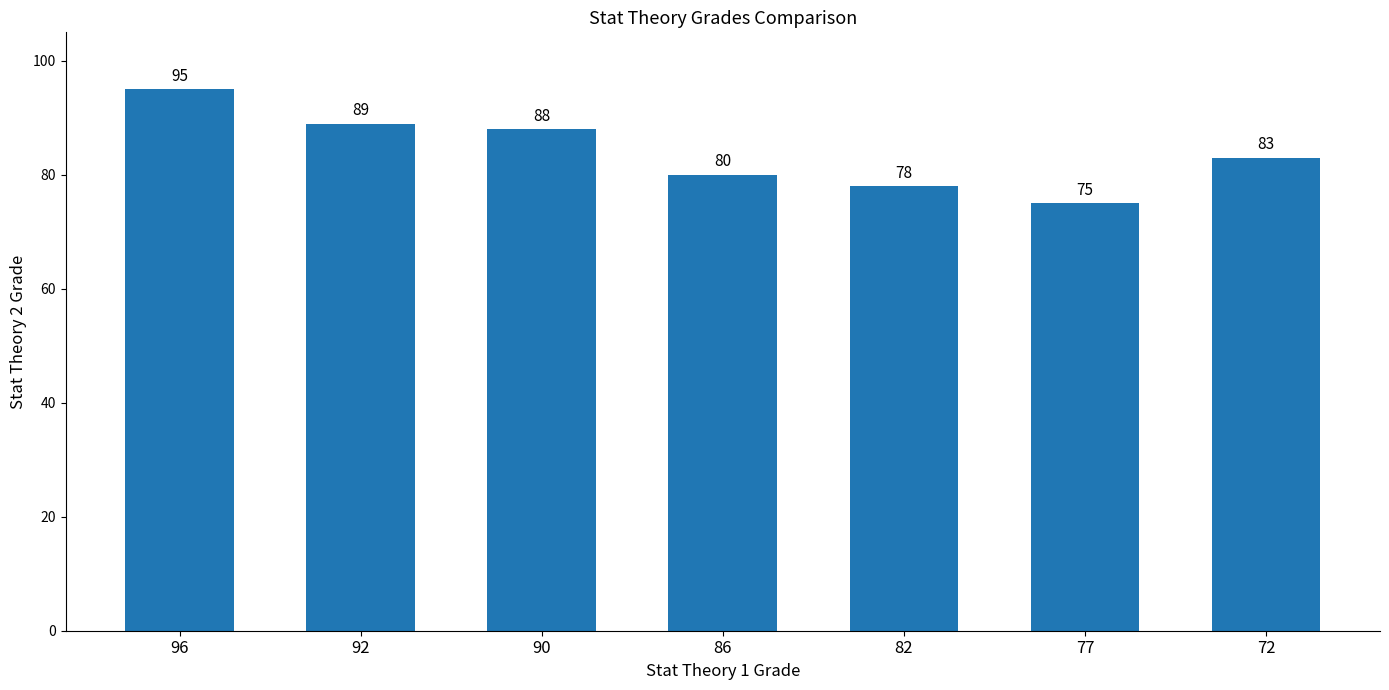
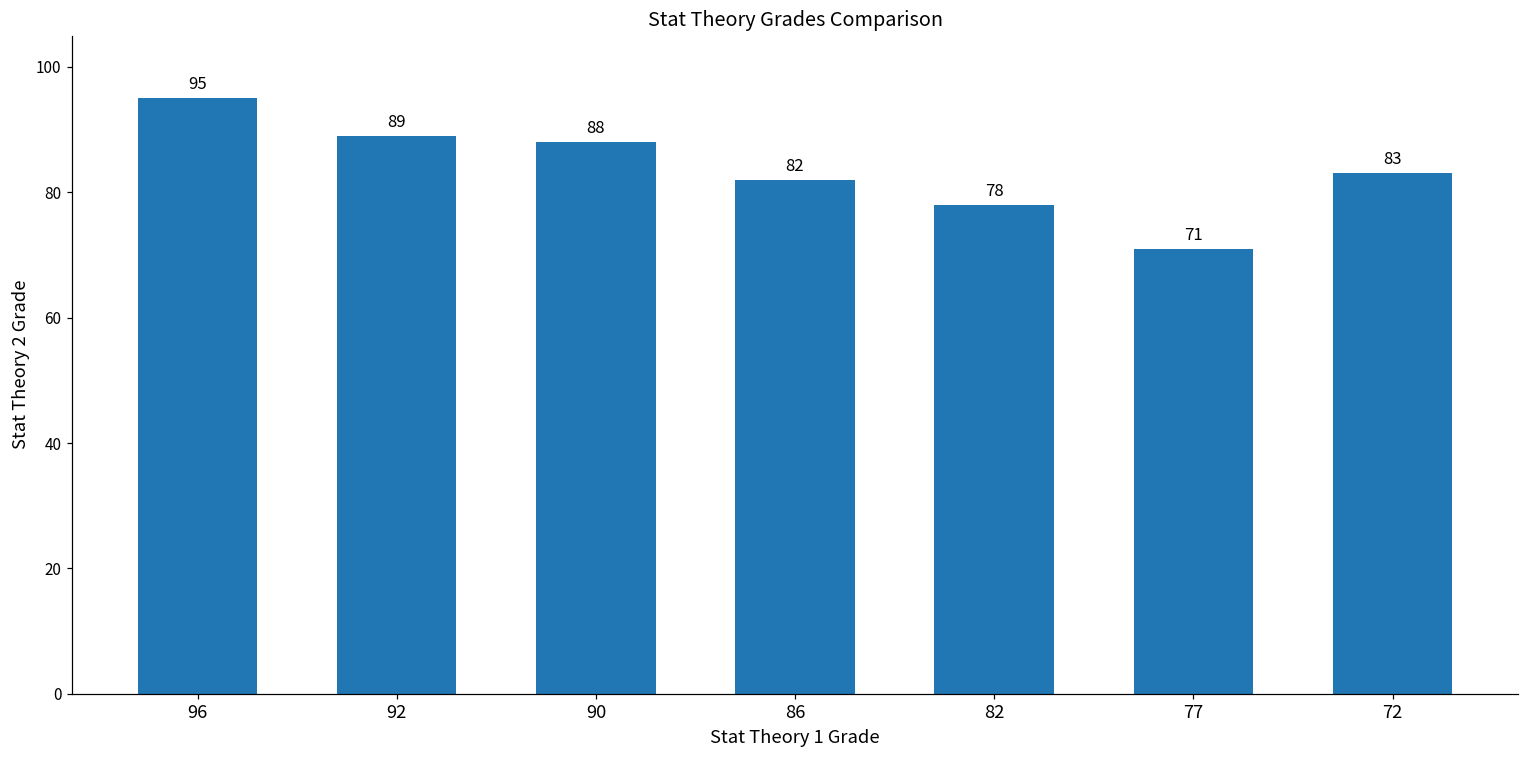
86: 80 -> 82
77: 75 -> 71
